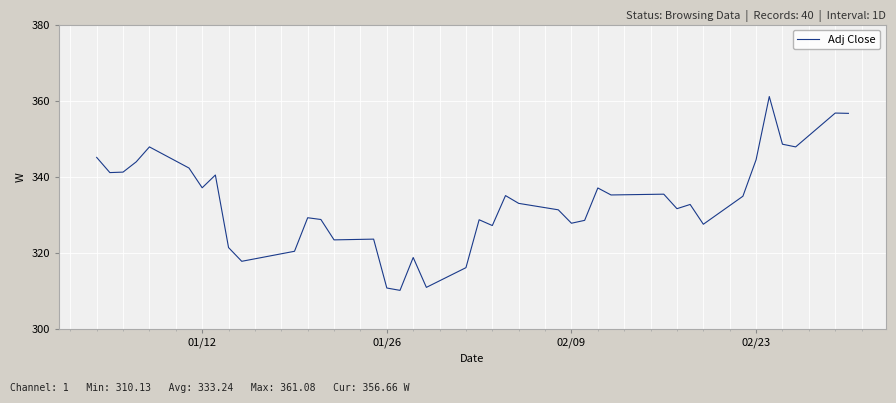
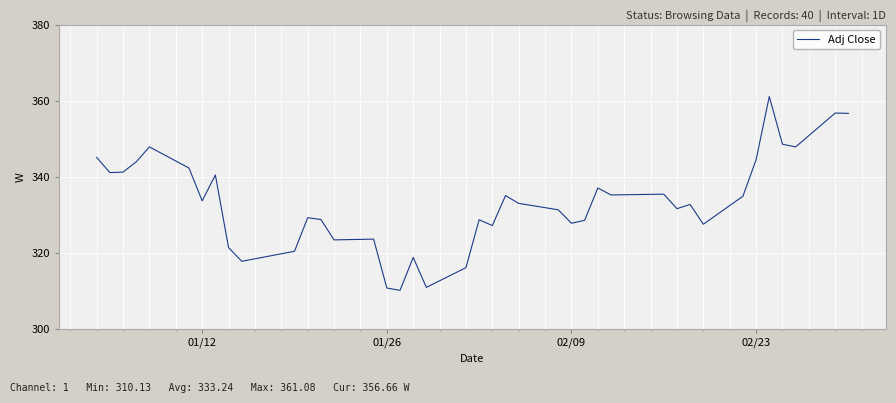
01/12: 337 -> 334
